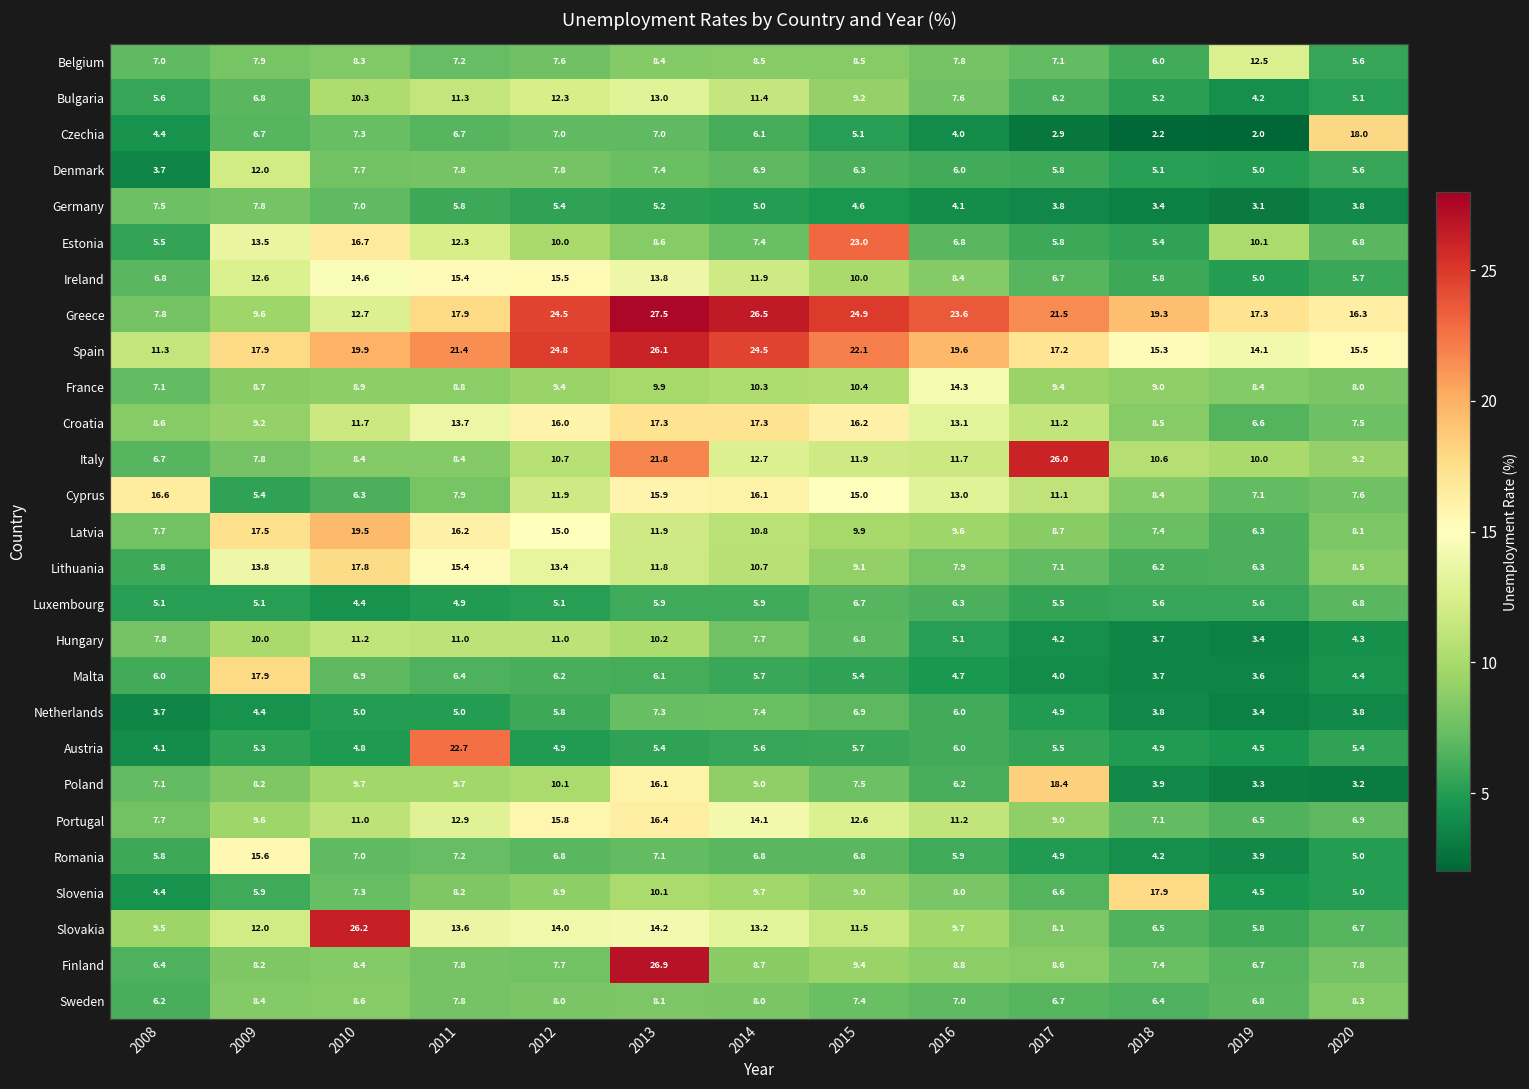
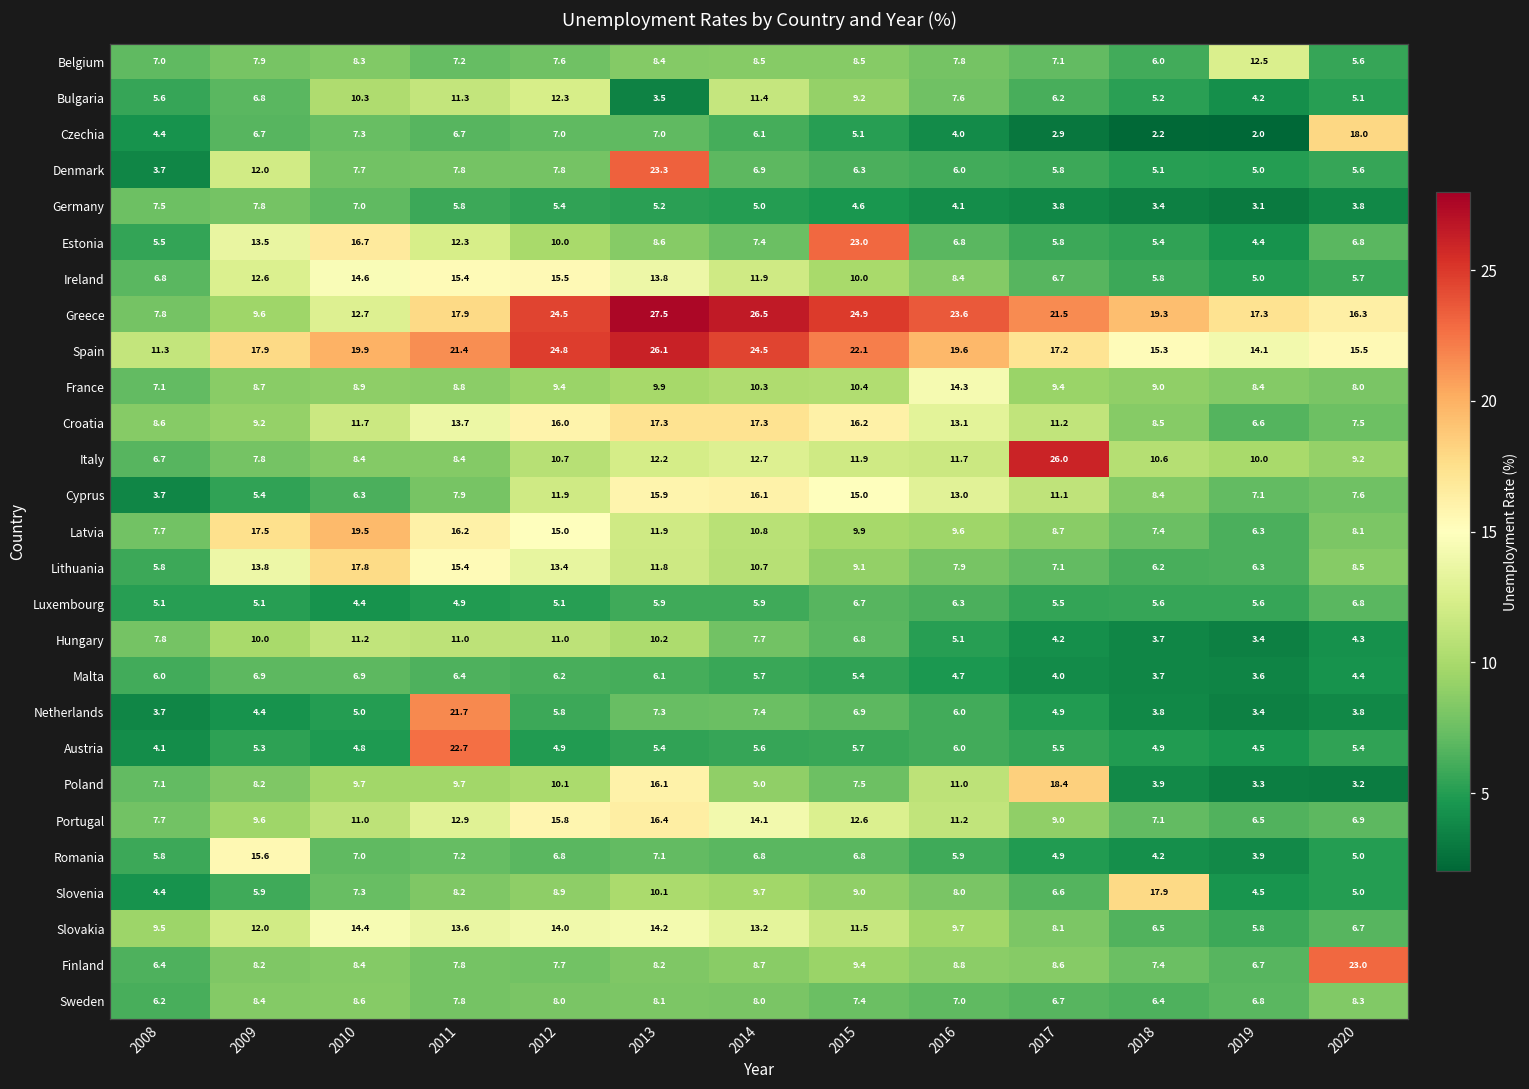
Bulgaria, 2013: 13.0 -> 3.5
Denmark, 2013: 7.4 -> 23.3
Estonia, 2019: 10.1 -> 4.4
Italy, 2013: 21.8 -> 12.2
Cyprus, 2008: 16.6 -> 3.7
Malta, 2009: 17.9 -> 6.9
Netherlands, 2011: 5.0 -> 21.7
Poland, 2016: 6.2 -> 11.0
Slovakia, 2010: 26.2 -> 14.4
Finland, 2013: 26.9 -> 8.2
Finland, 2020: 7.8 -> 23.0
